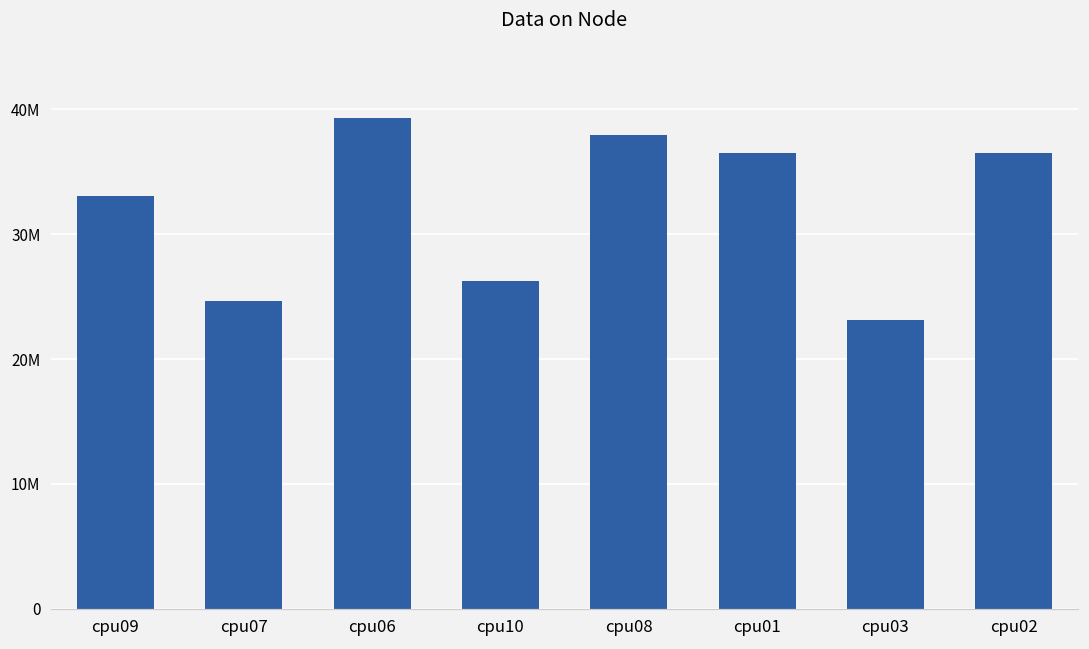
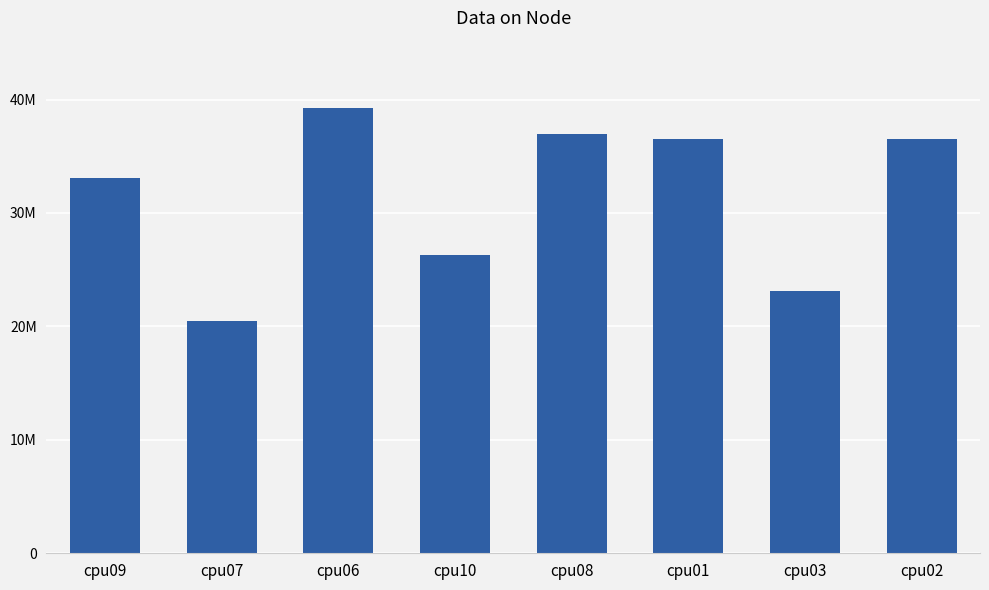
cpu07: 24600000 -> 20500000
cpu08: 38000000 -> 36900000
